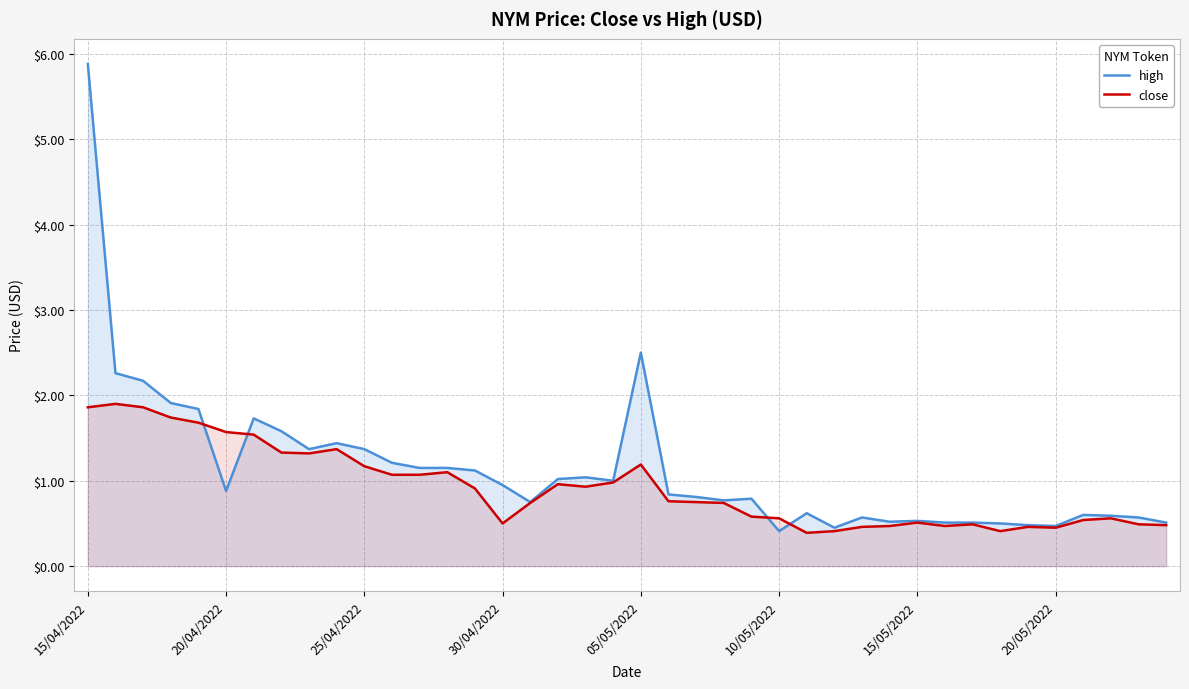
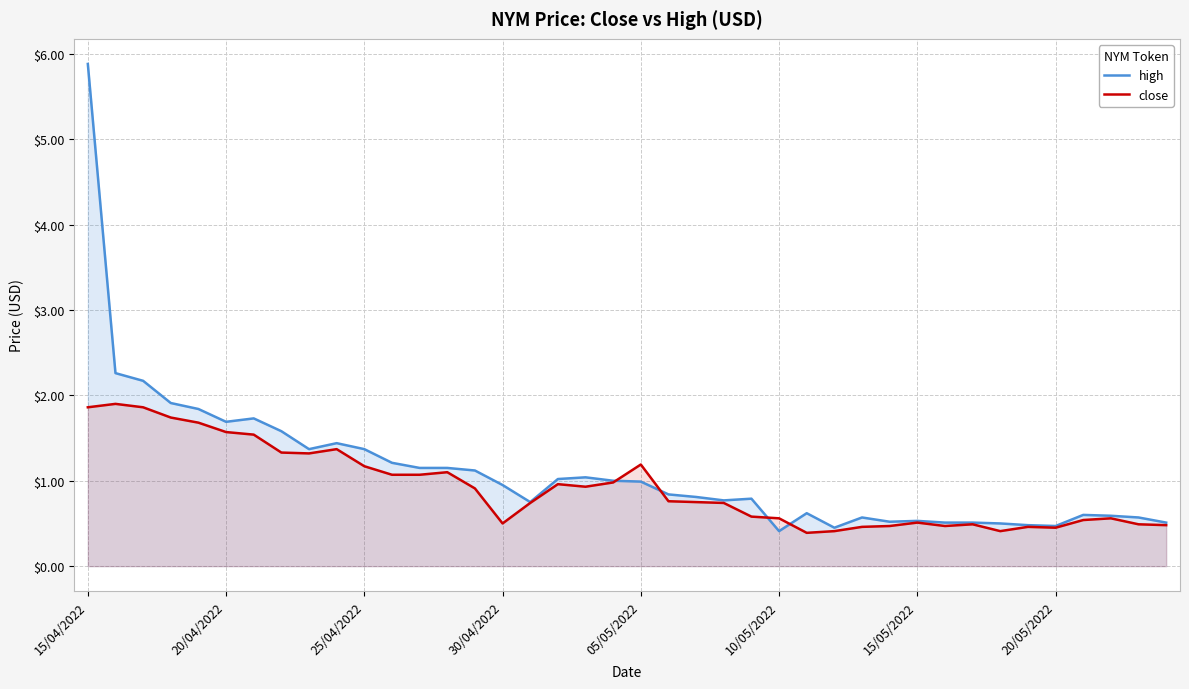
high, 20/04/2022: $0.9 -> $1.7
high, 05/05/2022: $2.5 -> $1.0
